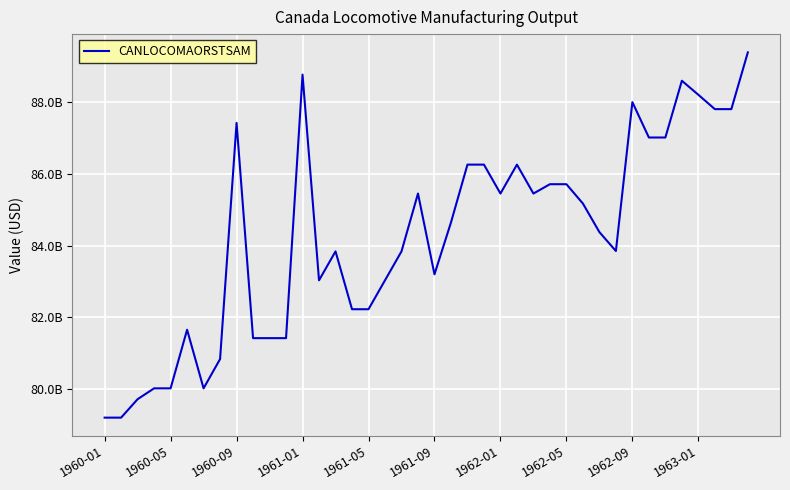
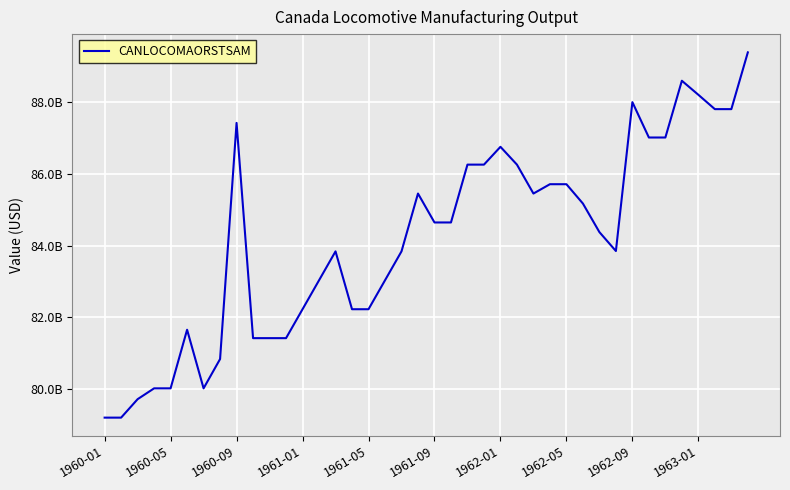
1961-01: 88800000000 -> 82200000000
1961-09: 83200000000 -> 84600000000
1962-01: 85500000000 -> 86800000000
